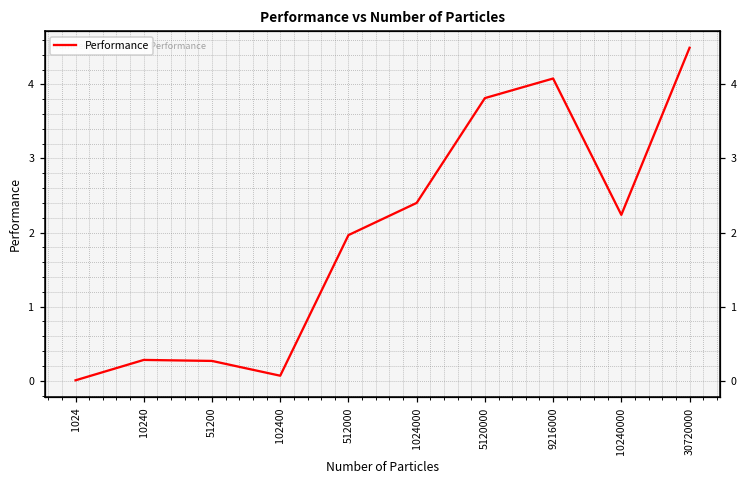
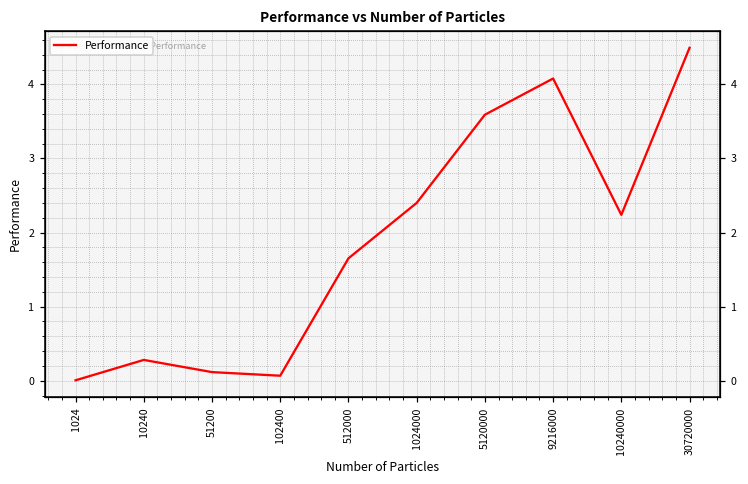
51200: 0.3 -> 0.1
512000: 2.0 -> 1.7
5120000: 3.8 -> 3.6
